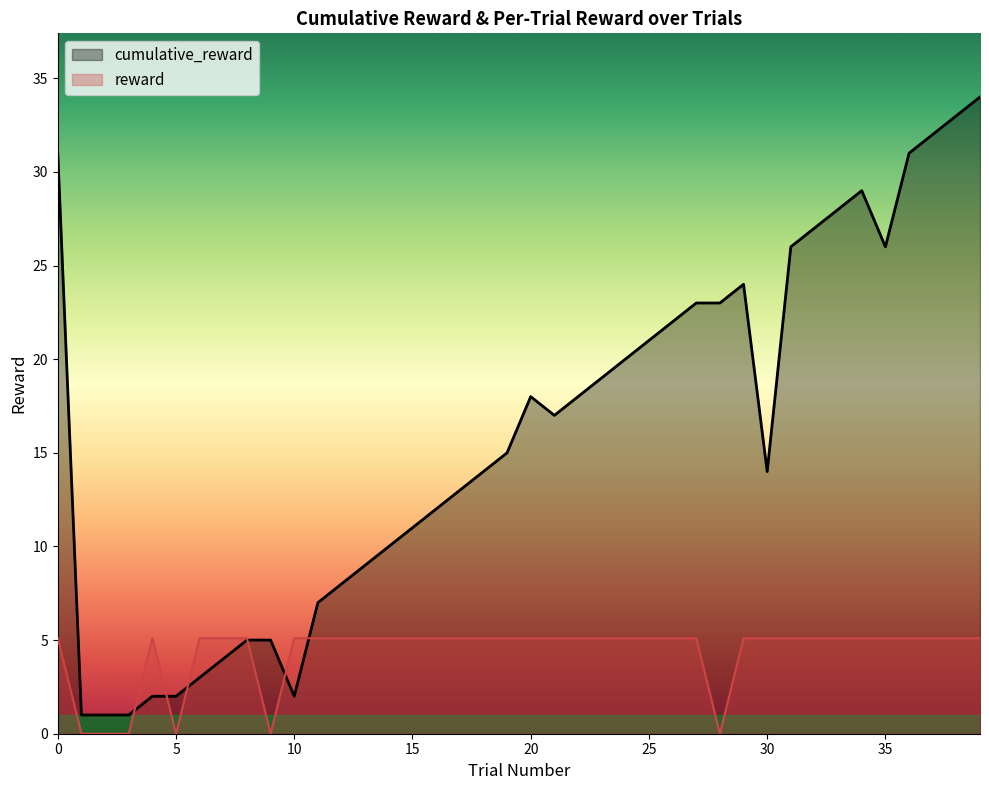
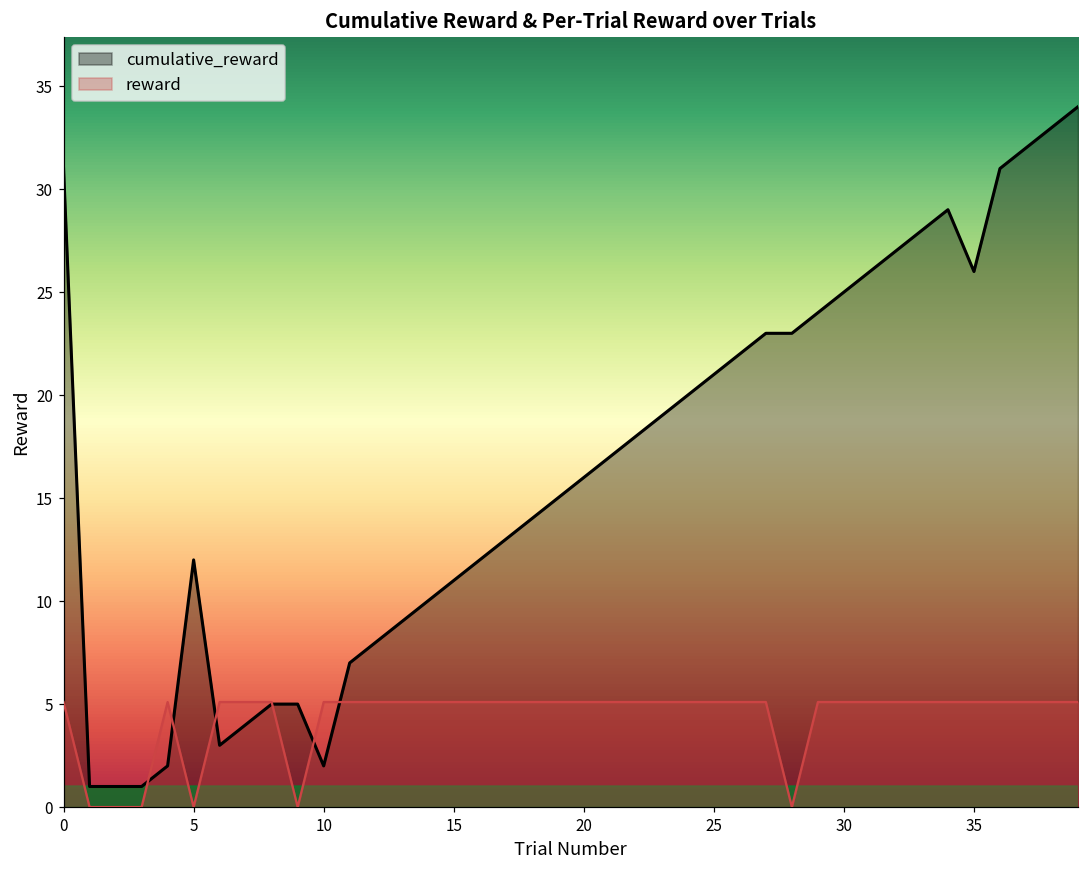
cumulative_reward, 5: 2 -> 12
cumulative_reward, 20: 18 -> 16
cumulative_reward, 30: 14 -> 25
